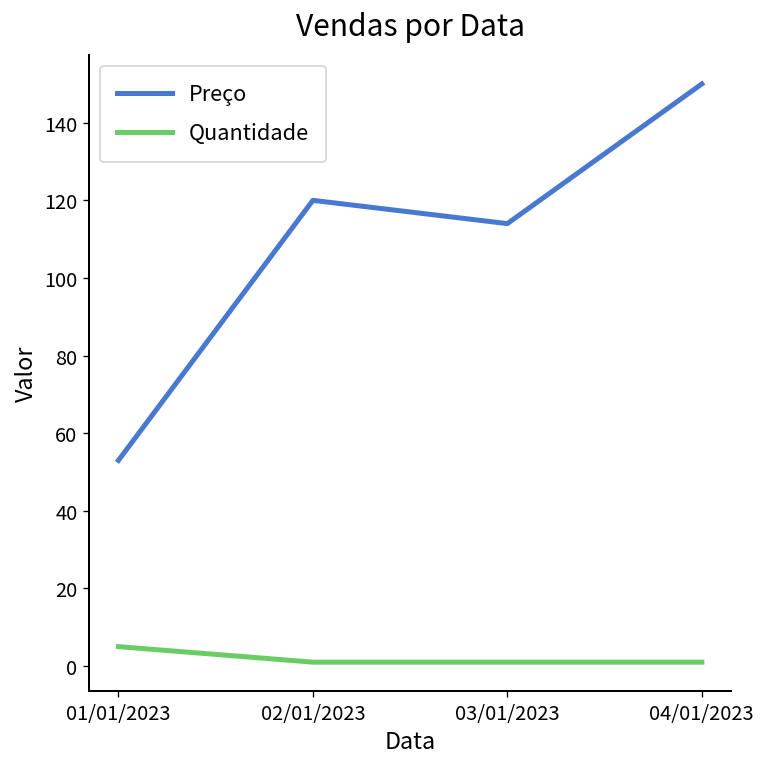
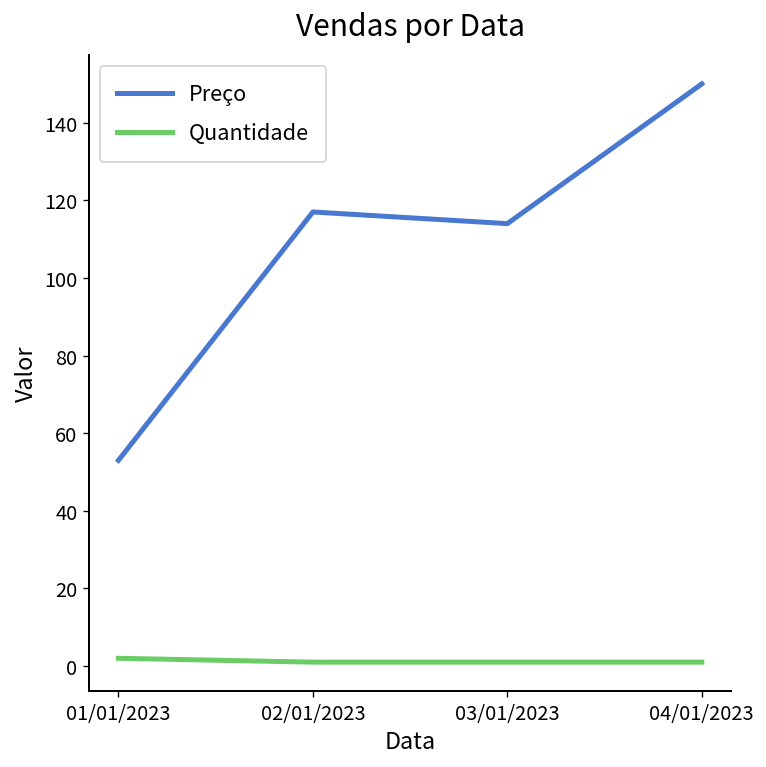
Quantidade, 01/01/2023: 5 -> 2
Preço, 02/01/2023: 120 -> 117
